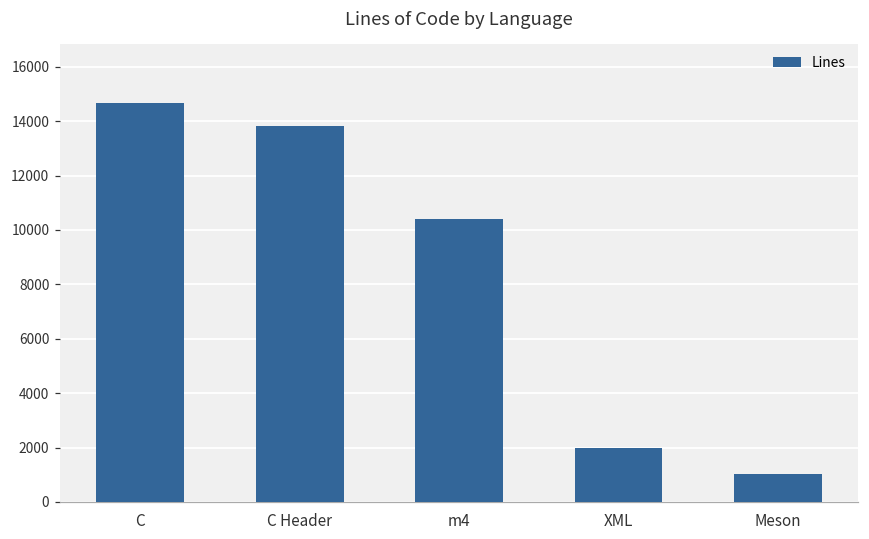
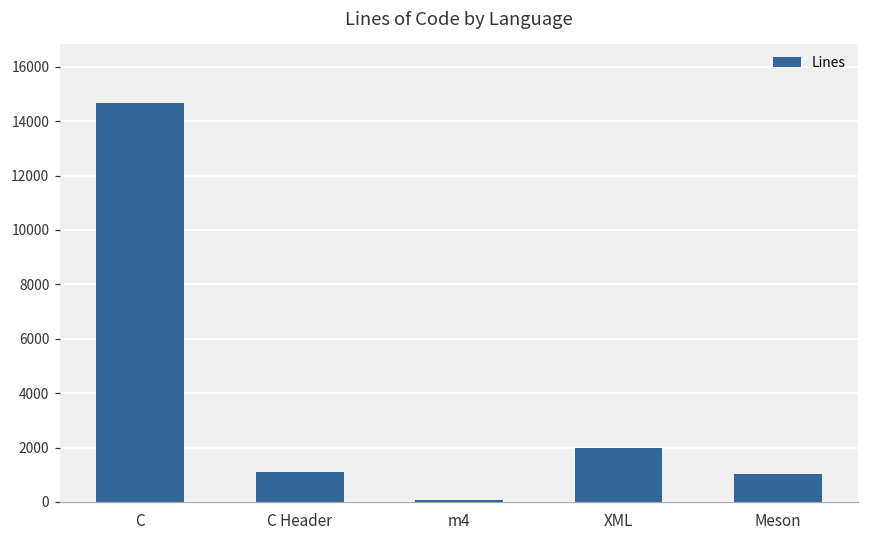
C Header: 13800 -> 1100
m4: 10400 -> 100
